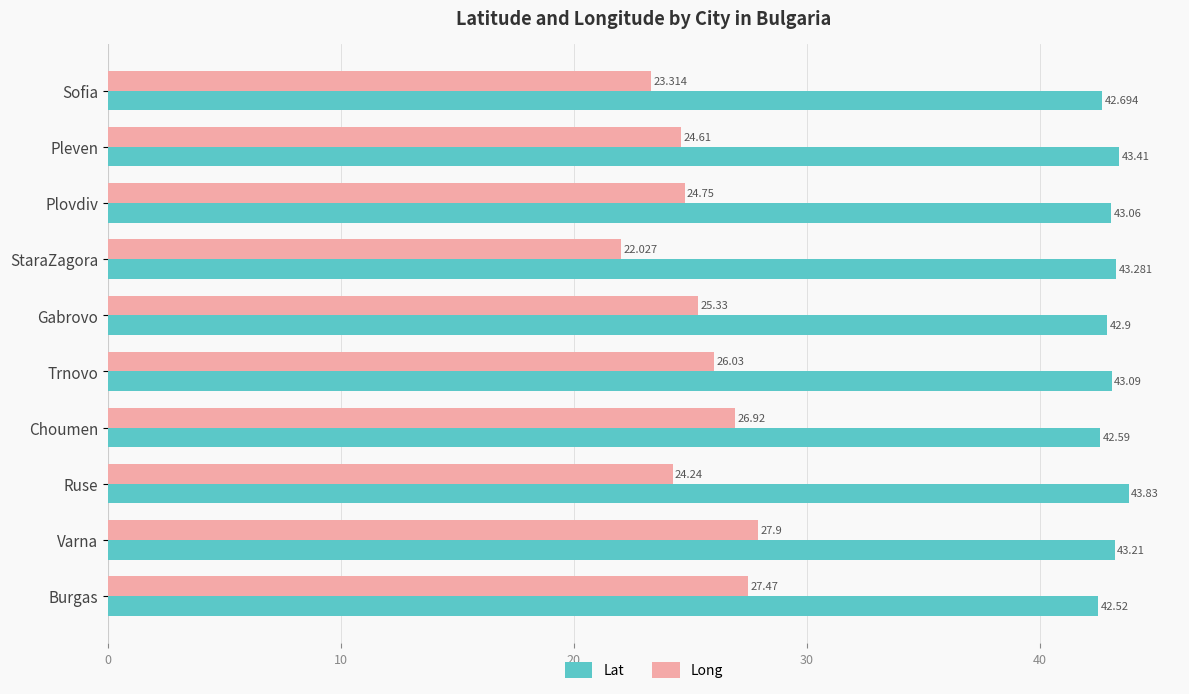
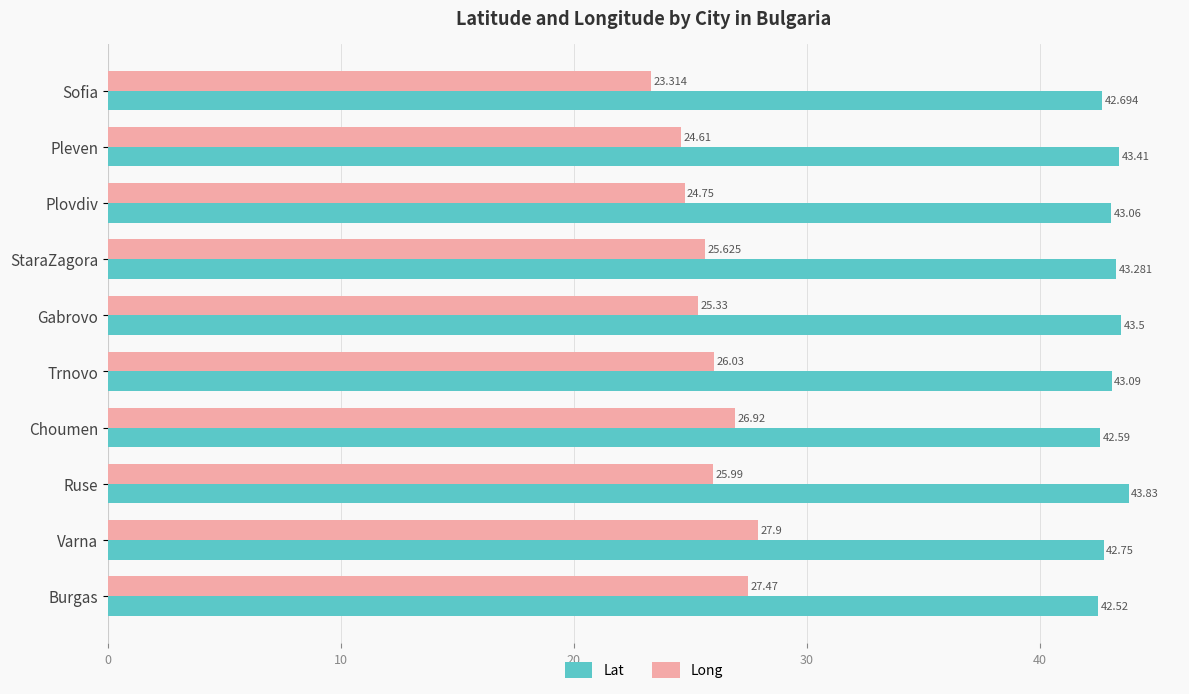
Long, StaraZagora: 22.027 -> 25.625
Lat, Gabrovo: 42.9 -> 43.5
Long, Ruse: 24.24 -> 25.99
Lat, Varna: 43.21 -> 42.75
